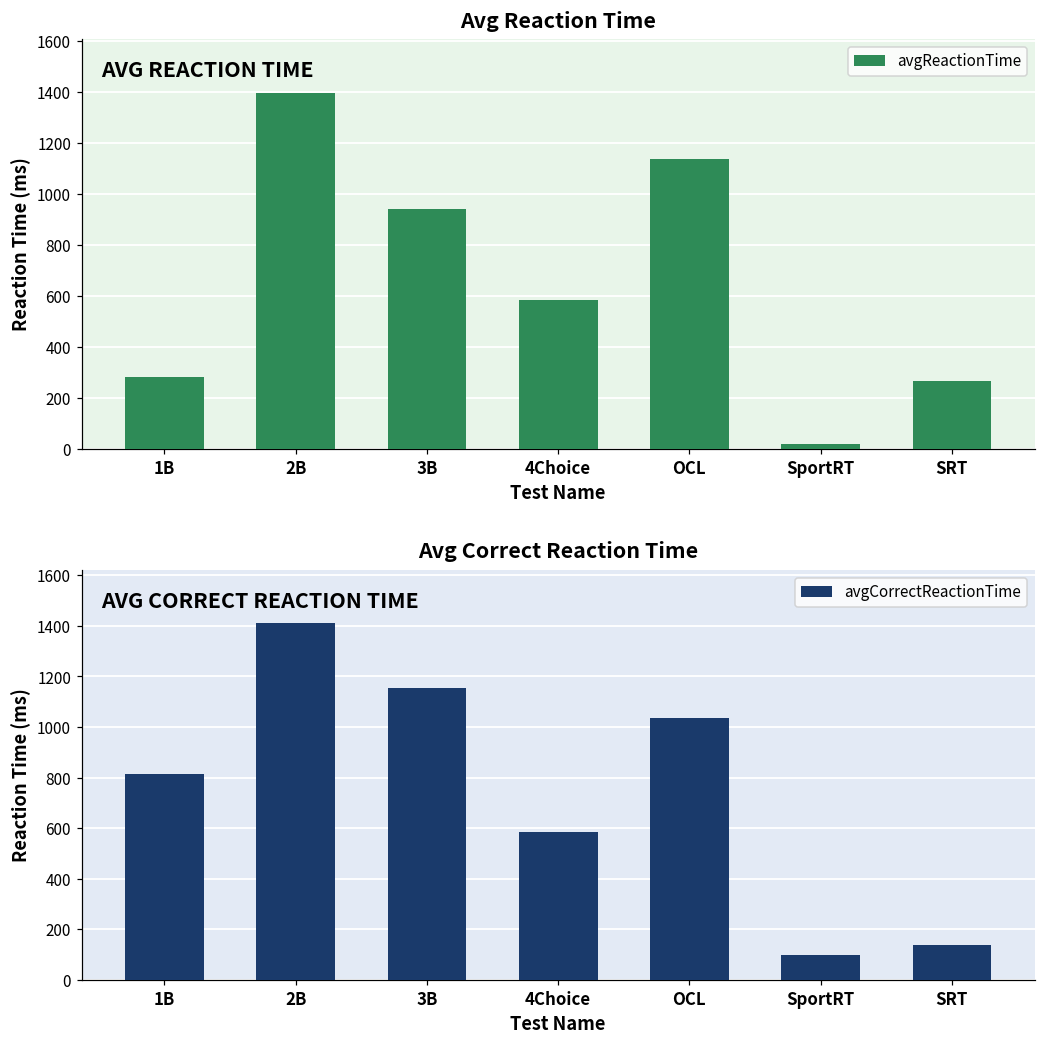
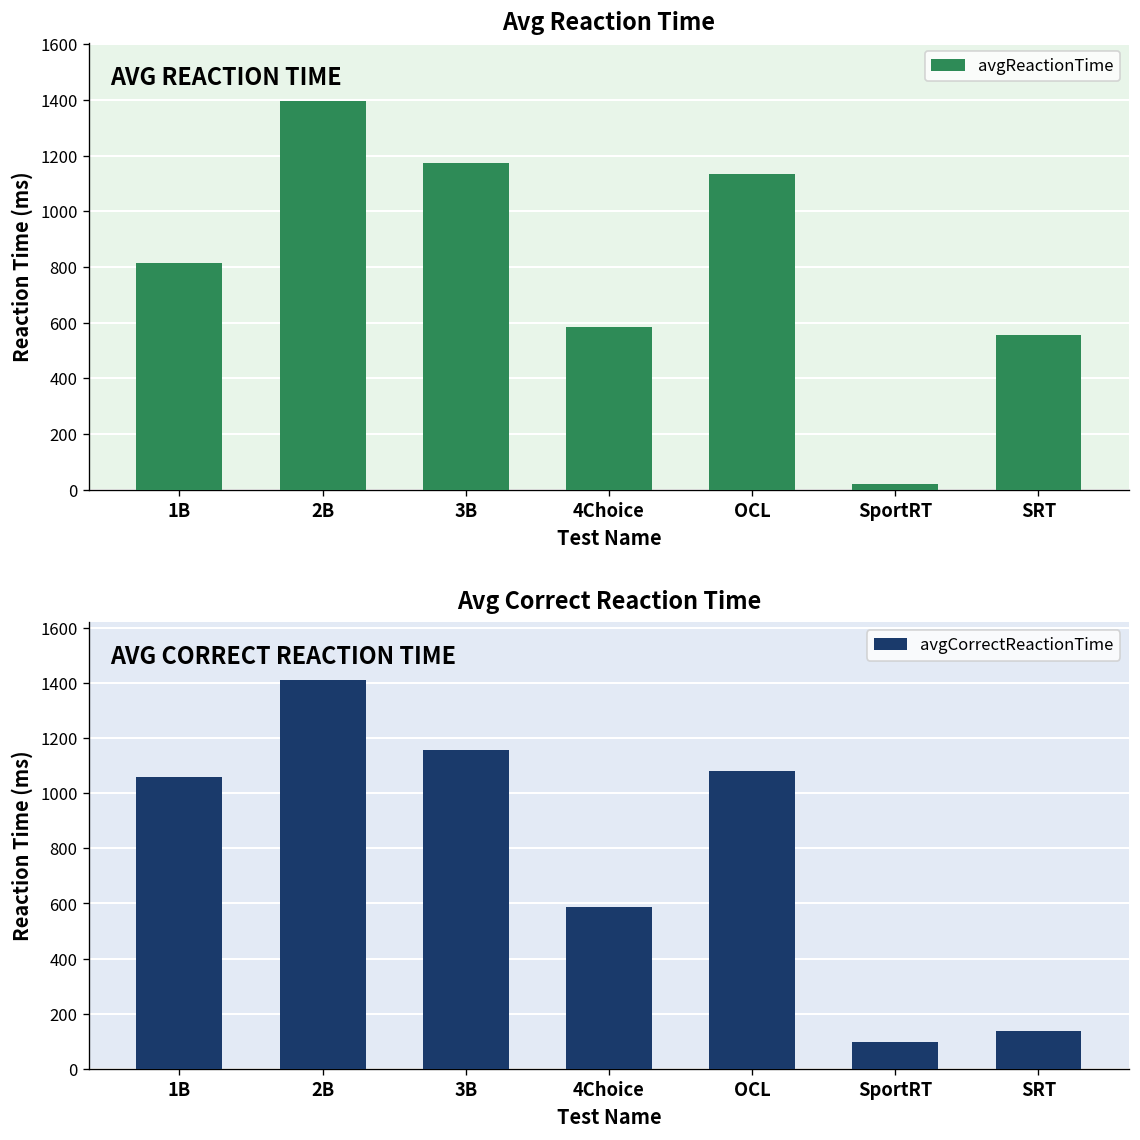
Avg Reaction Time, 1B: 280 -> 820
Avg Reaction Time, 3B: 940 -> 1170
Avg Reaction Time, SRT: 270 -> 560
Avg Correct Reaction Time, 1B: 810 -> 1060
Avg Correct Reaction Time, OCL: 1040 -> 1080
